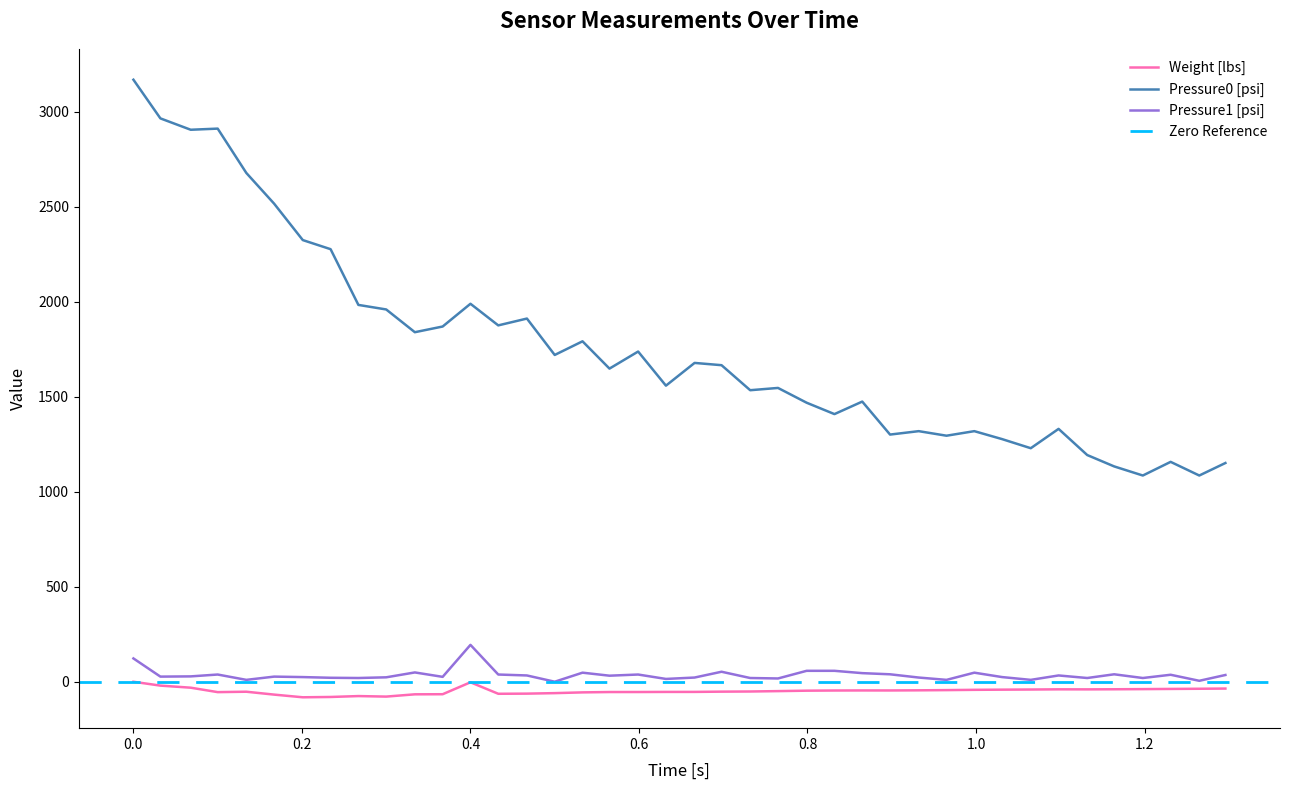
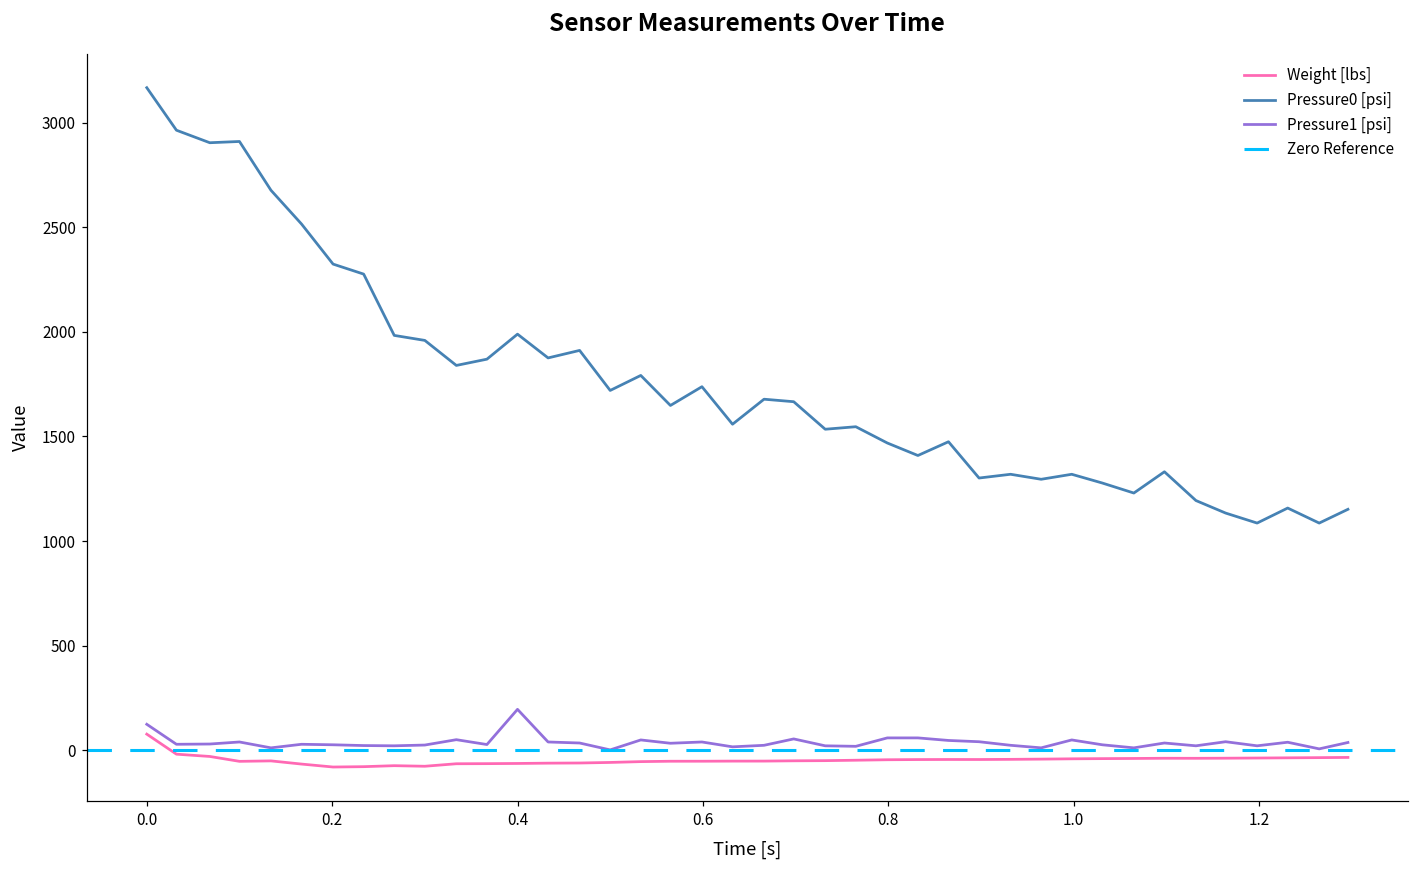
Weight [lbs], 0.0: 0 -> 80
Weight [lbs], 0.4: 0 -> -60
